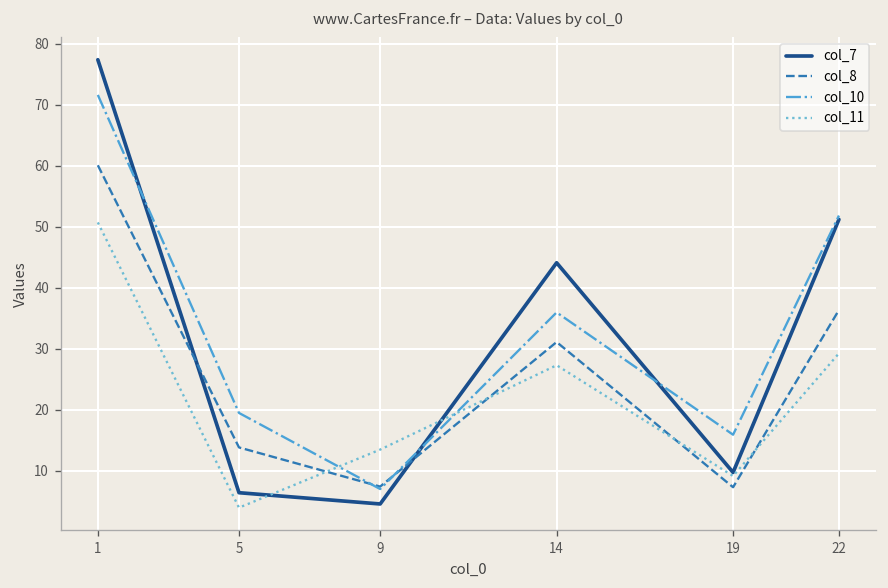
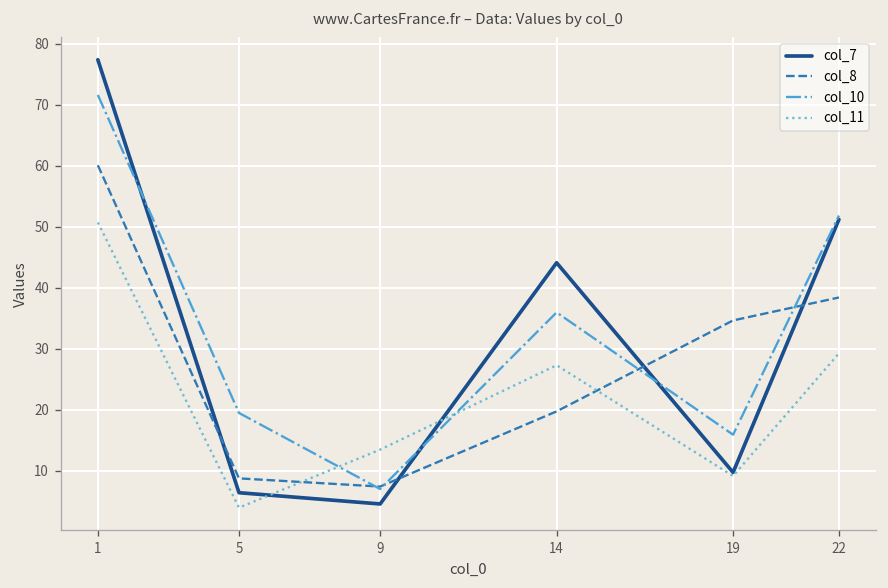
col_8, 5: 14 -> 9
col_8, 14: 31 -> 20
col_8, 19: 7 -> 35
col_8, 22: 36 -> 38
